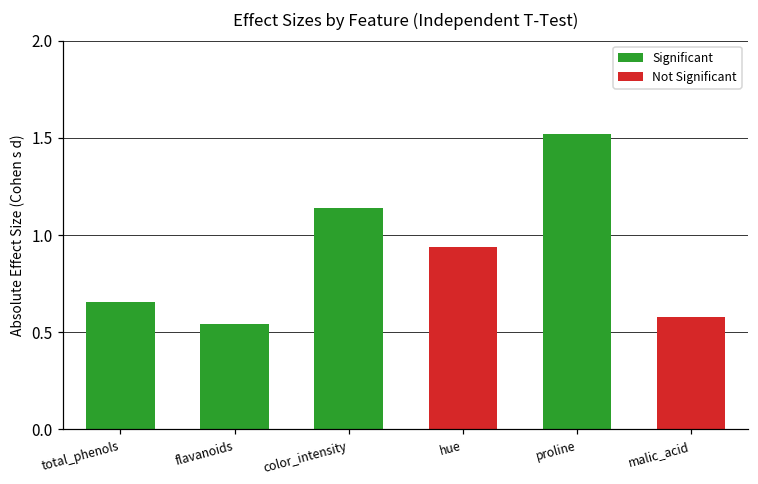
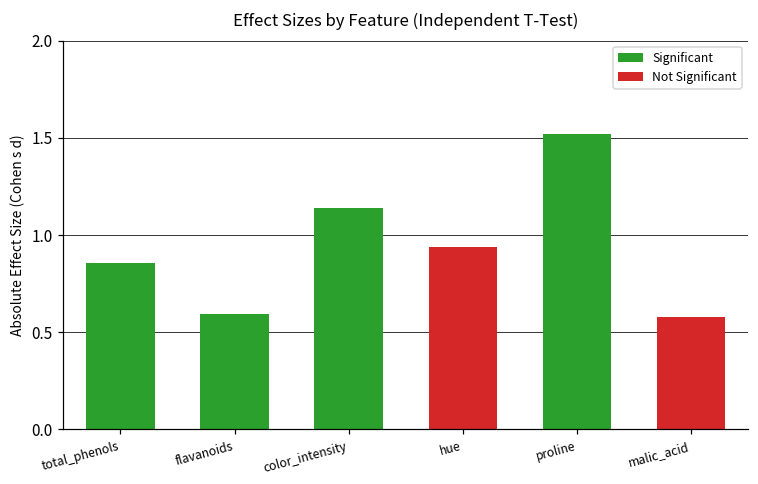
total_phenols: 0.66 -> 0.86
flavanoids: 0.54 -> 0.60
